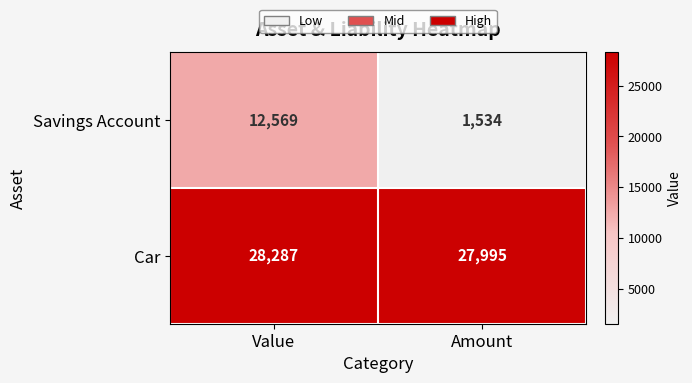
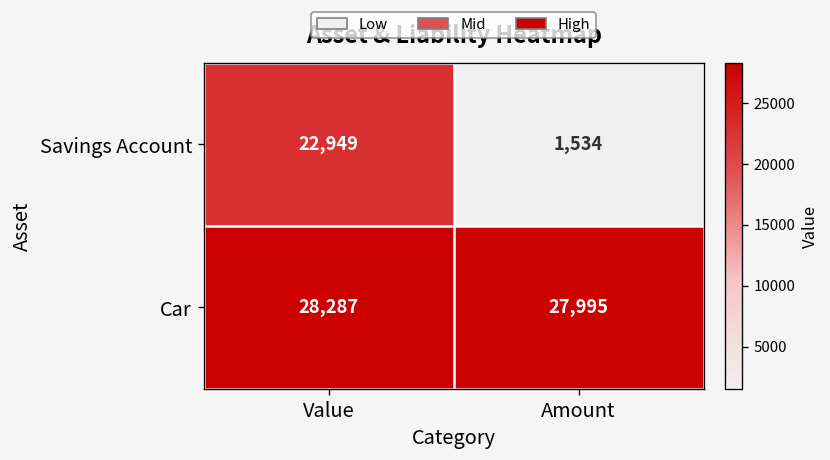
Savings Account, Value: 12,569 -> 22,949
